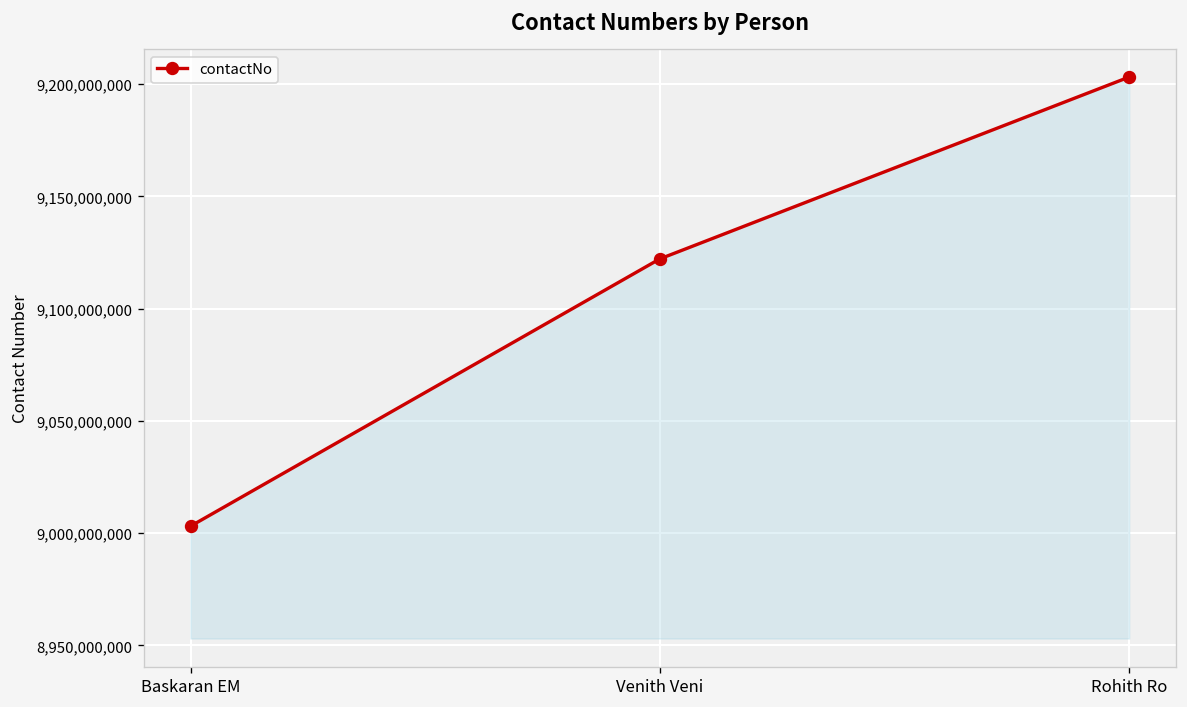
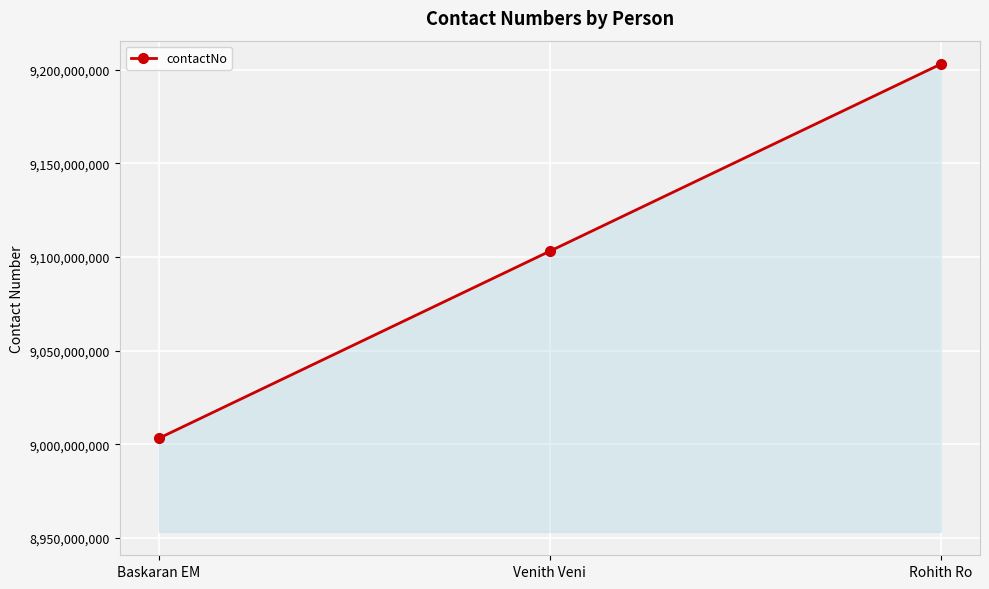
Venith Veni: 9,122,000,000 -> 9,103,000,000
